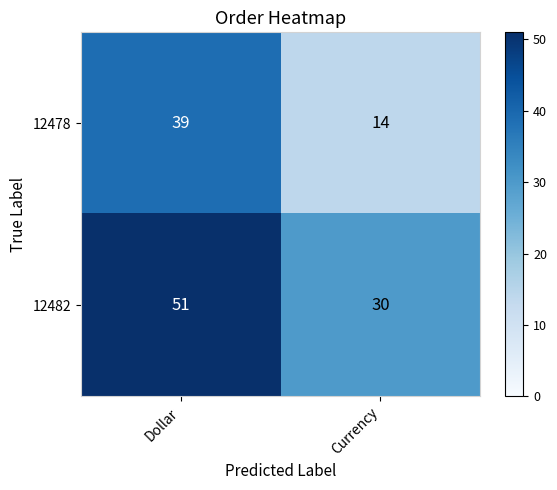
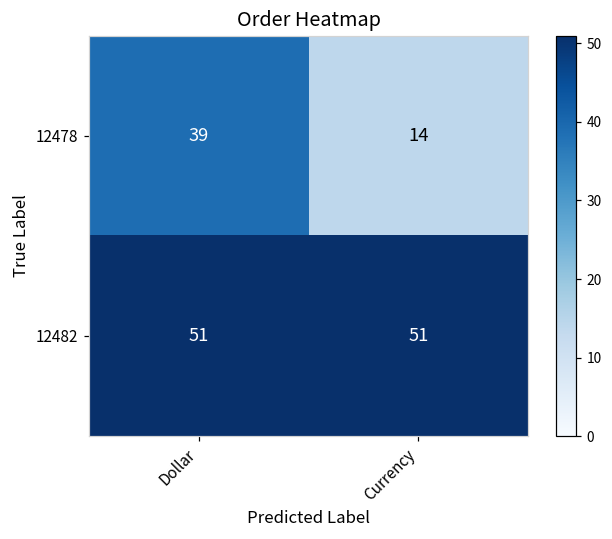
12482, Currency: 30 -> 51
